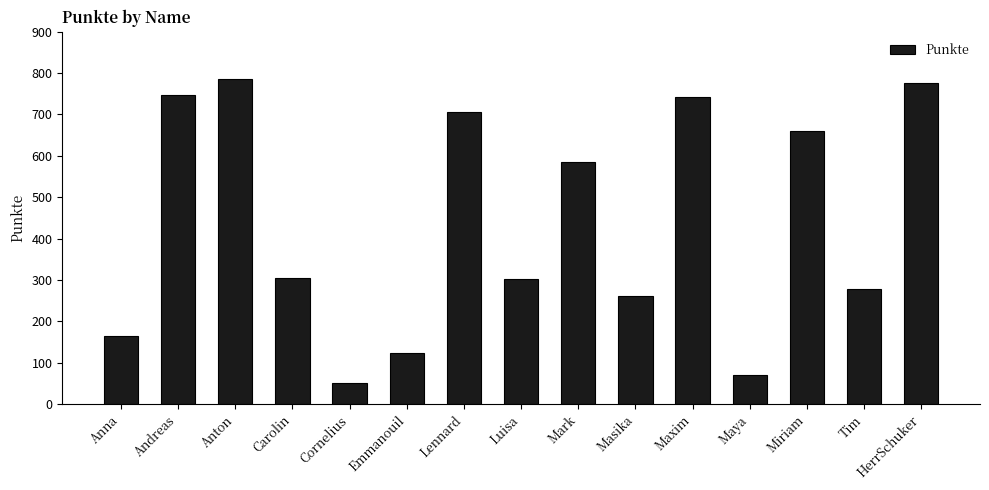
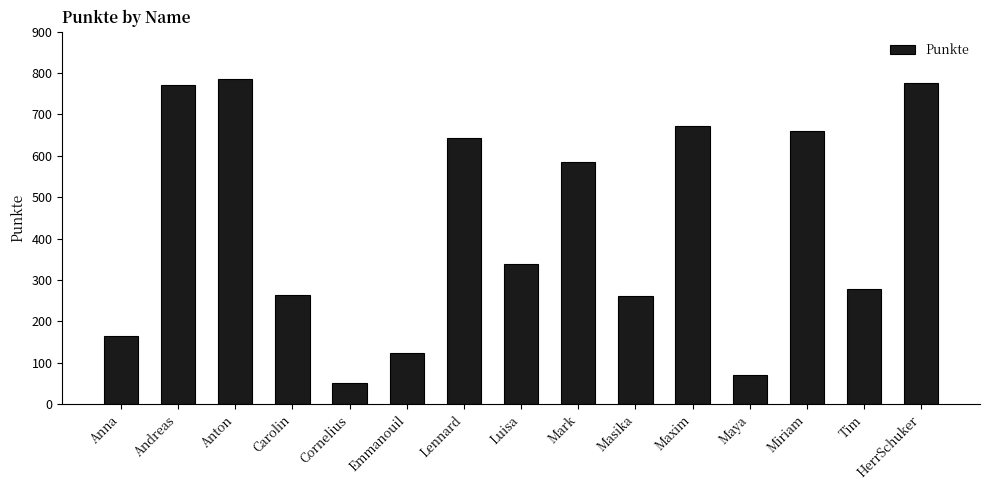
Andreas: 750 -> 770
Carolin: 300 -> 260
Lennard: 710 -> 640
Luisa: 300 -> 340
Maxim: 740 -> 670
